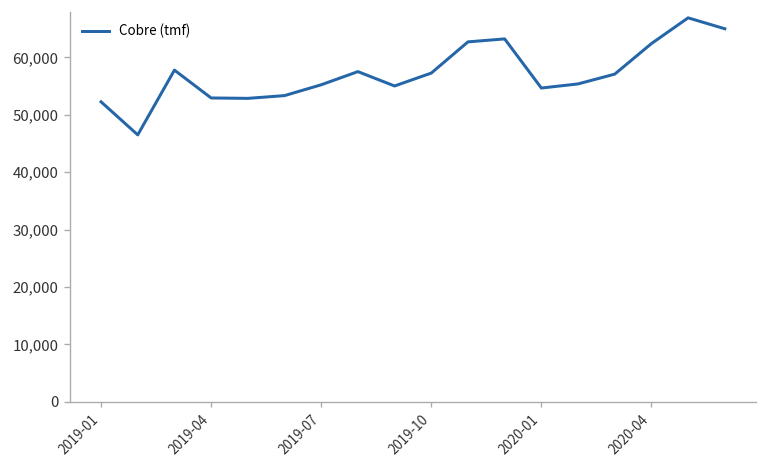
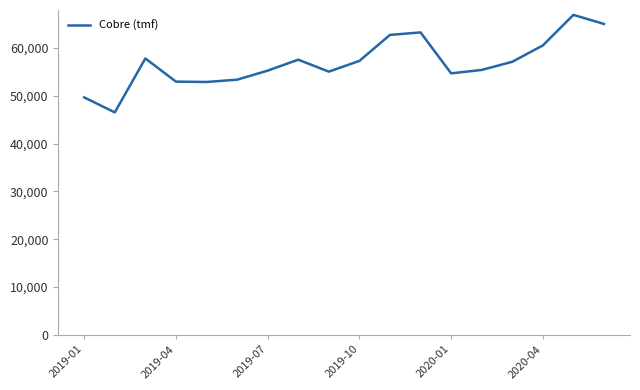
2019-01: 52,000 -> 50,000
2020-04: 62,000 -> 61,000
